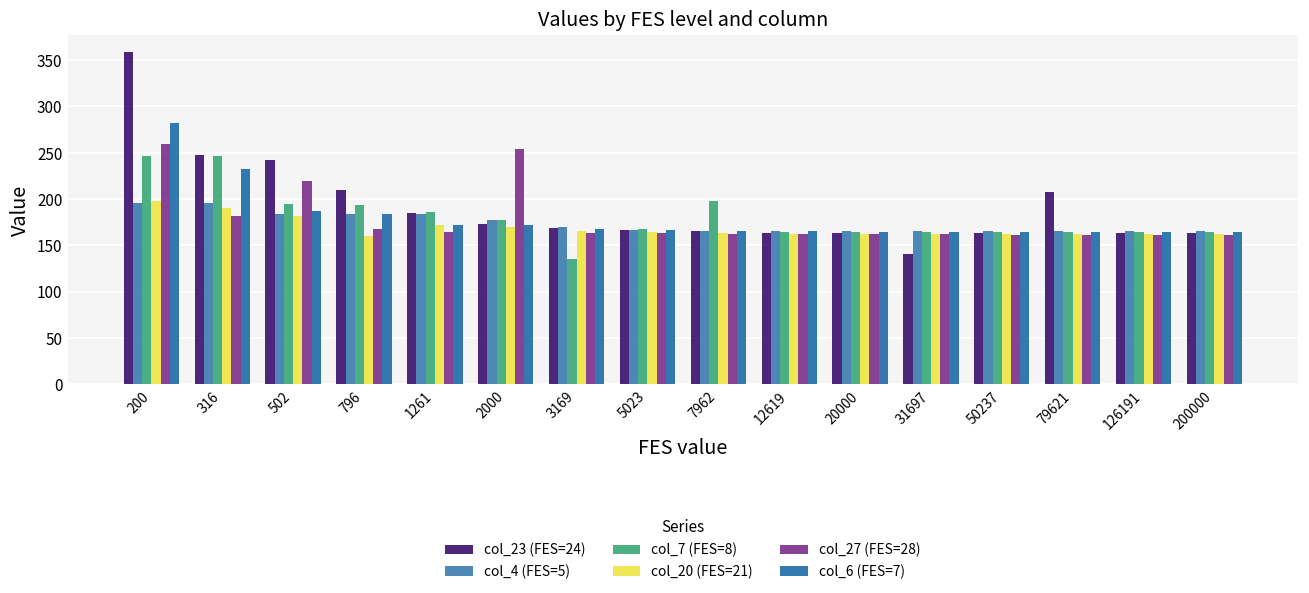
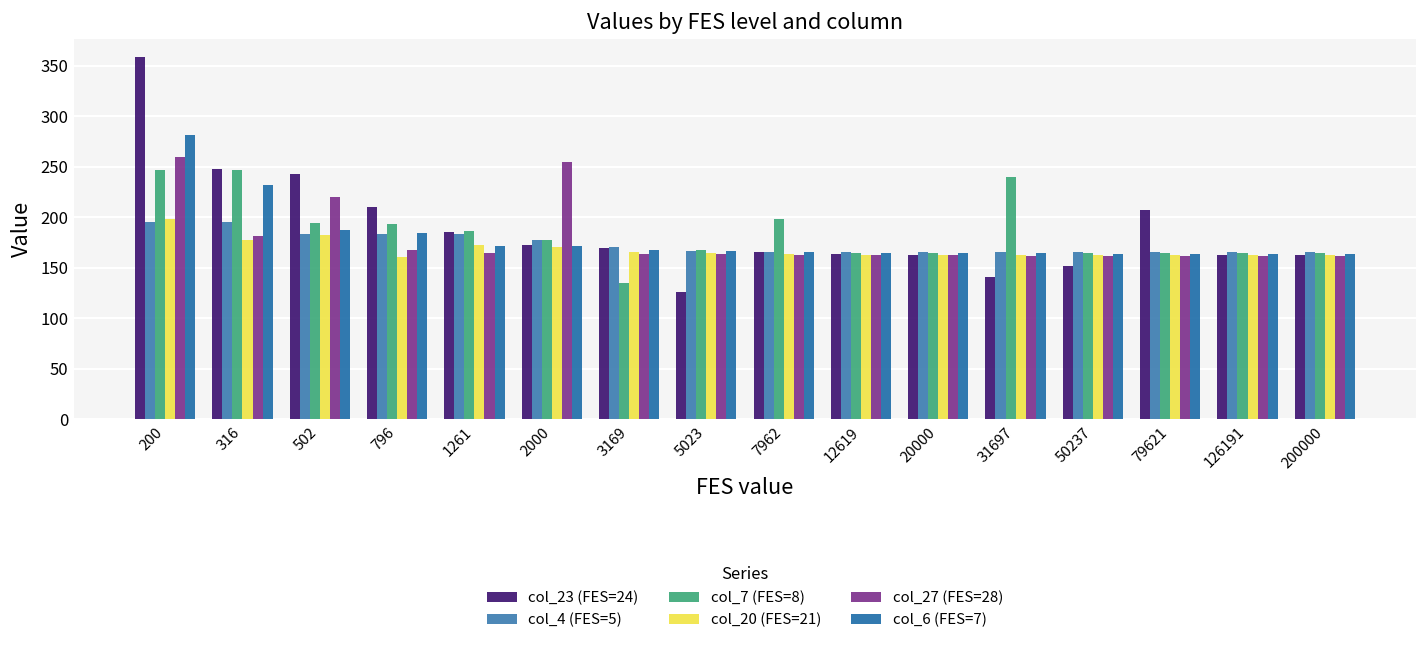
col_20 (FES=21), 316: 190 -> 180
col_23 (FES=24), 5023: 170 -> 130
col_7 (FES=8), 31697: 160 -> 240
col_23 (FES=24), 50237: 160 -> 150
